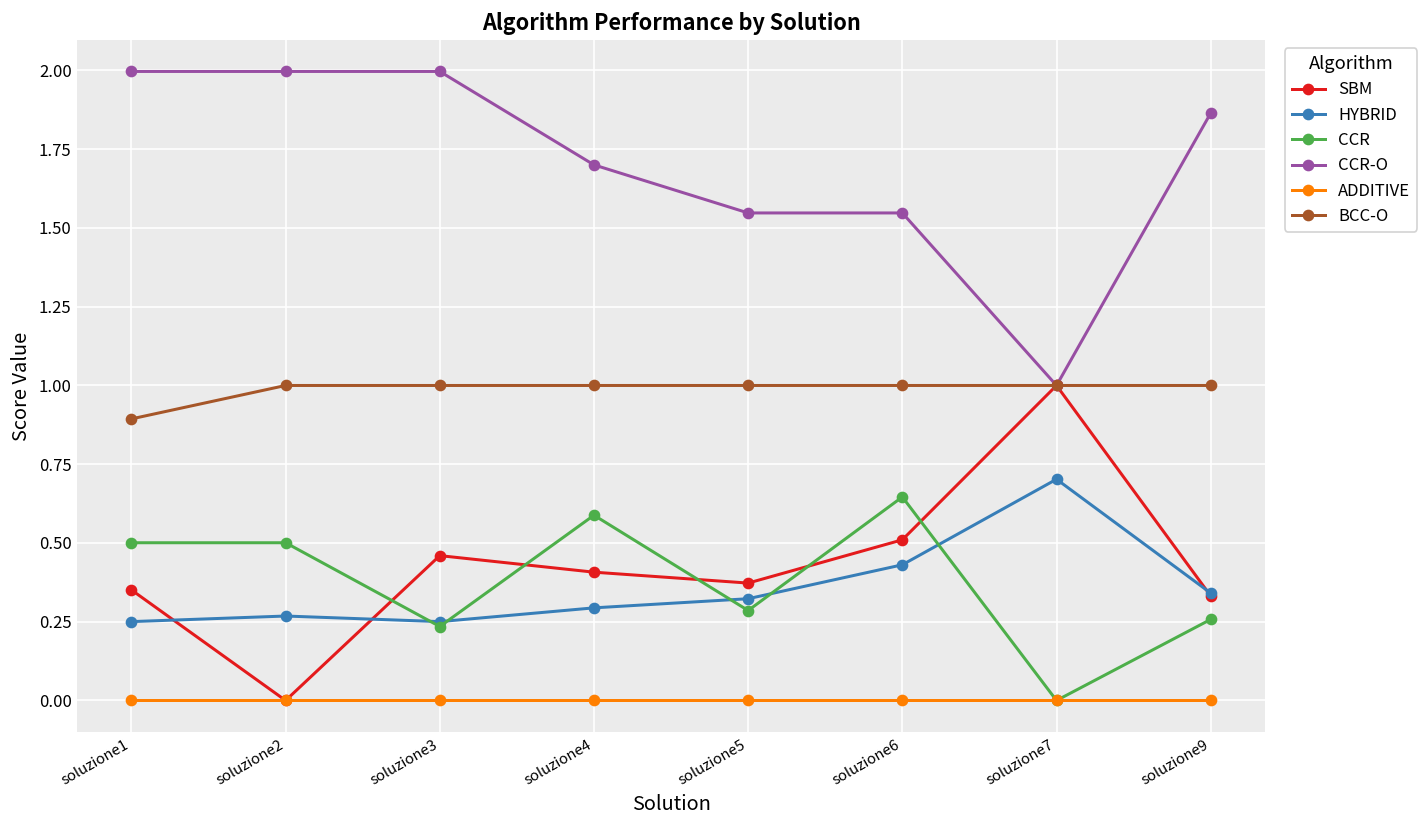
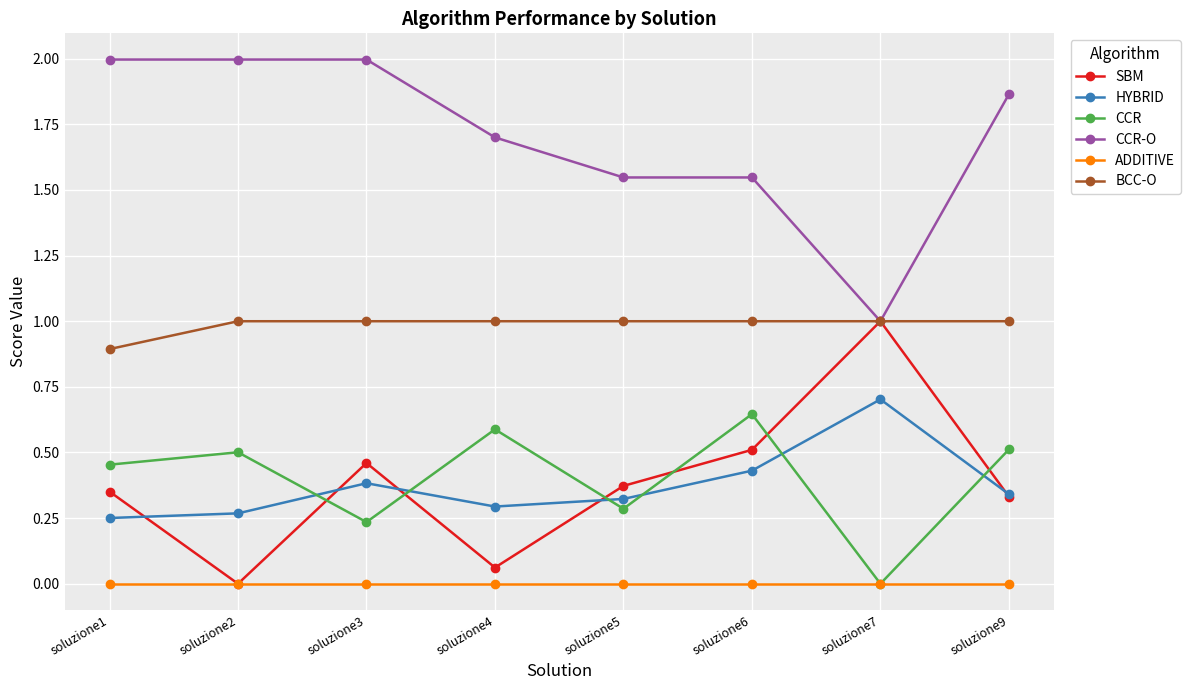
CCR, soluzione1: 0.50 -> 0.45
HYBRID, soluzione3: 0.25 -> 0.38
SBM, soluzione4: 0.41 -> 0.06
CCR, soluzione9: 0.26 -> 0.51
